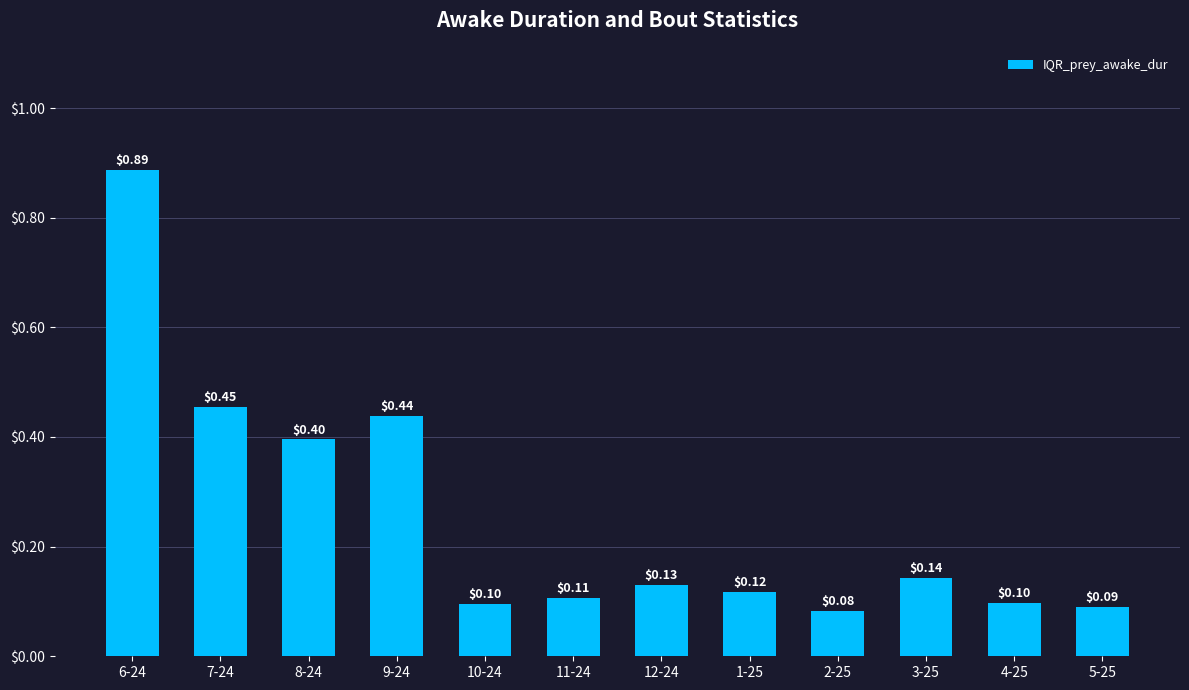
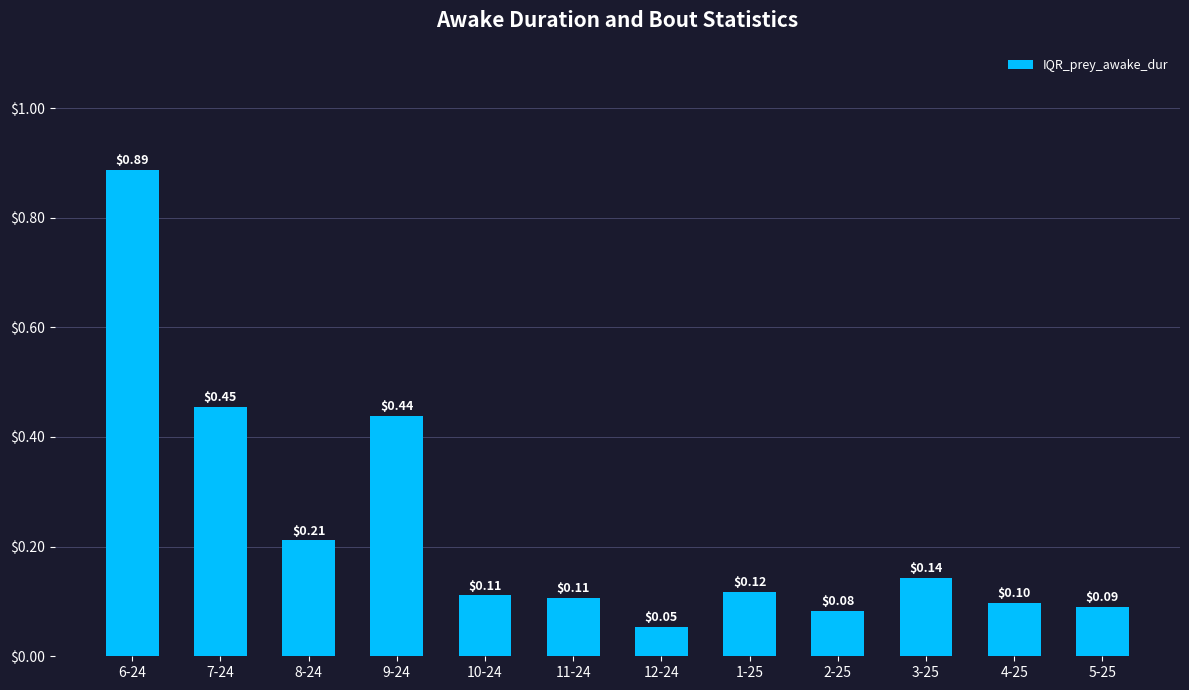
8-24: $0.40 -> $0.21
10-24: $0.10 -> $0.11
12-24: $0.13 -> $0.05
